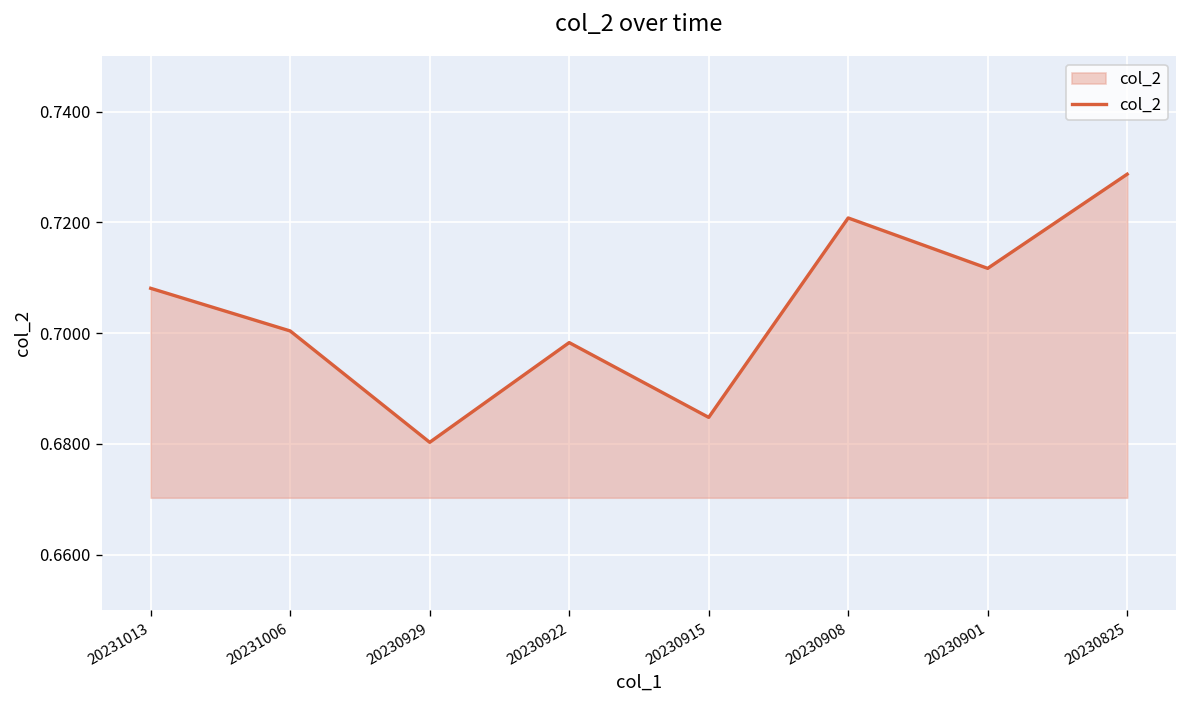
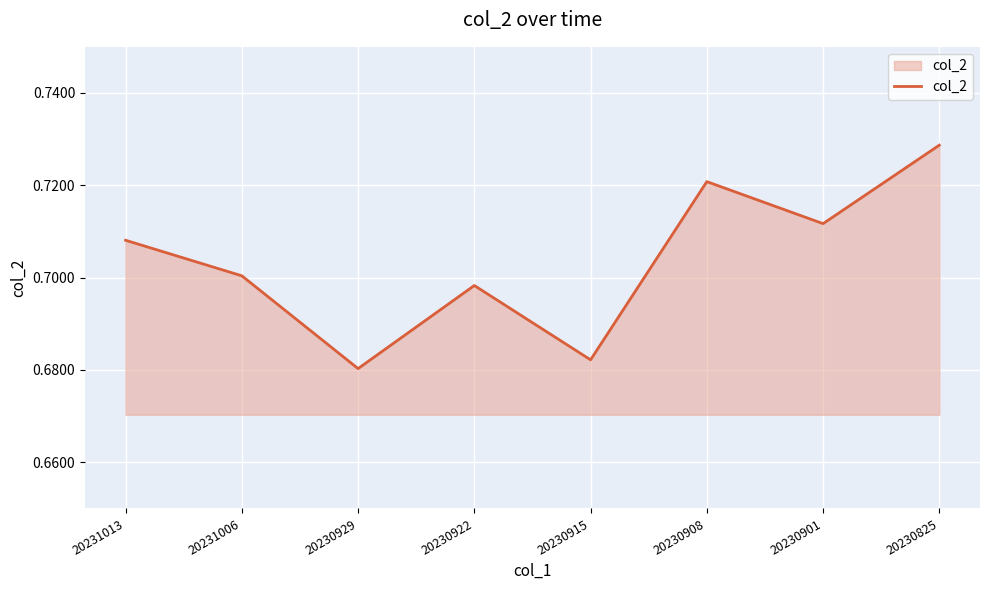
20230915: 0.685 -> 0.682
